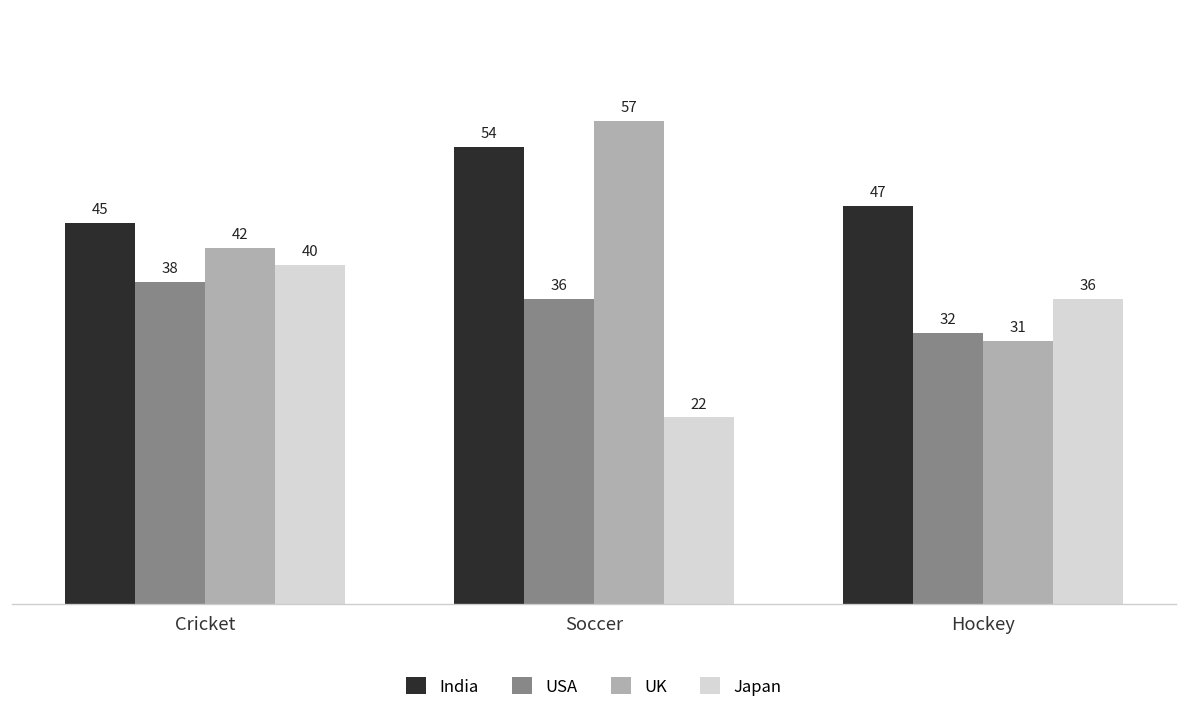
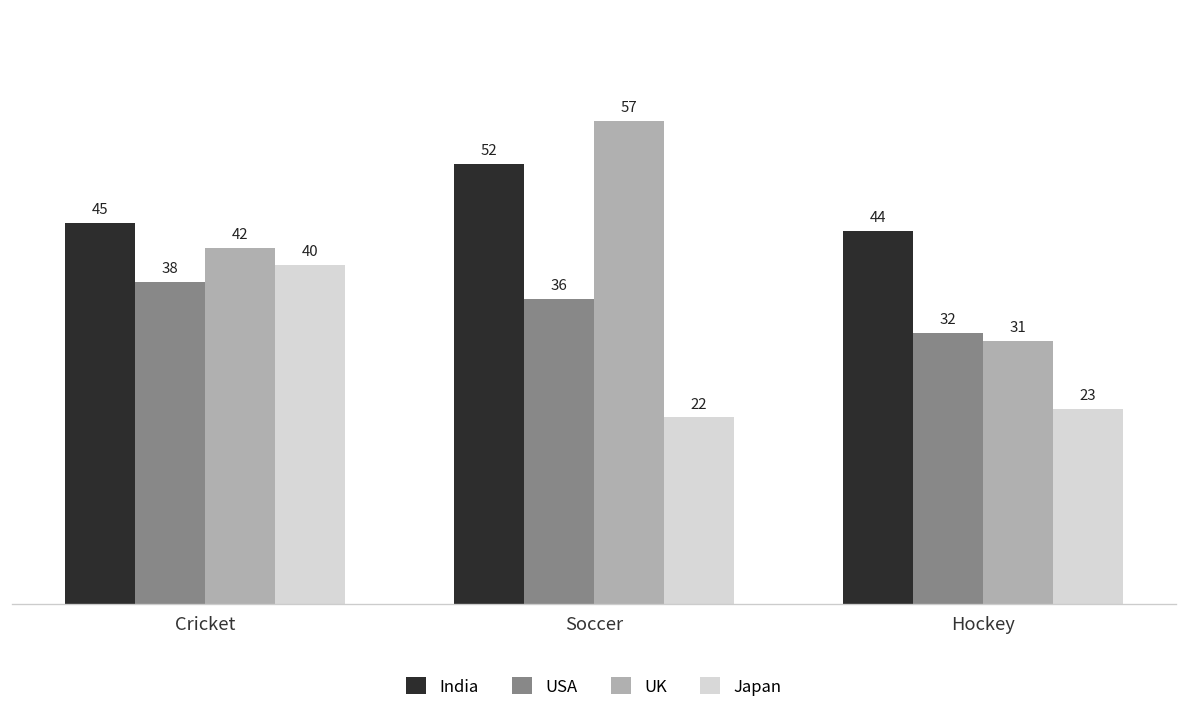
India, Soccer: 54 -> 52
India, Hockey: 47 -> 44
Japan, Hockey: 36 -> 23
